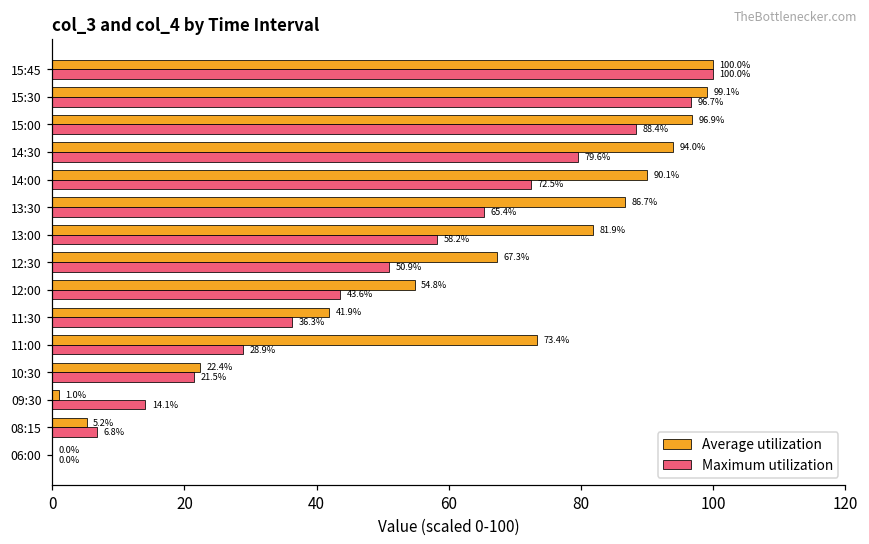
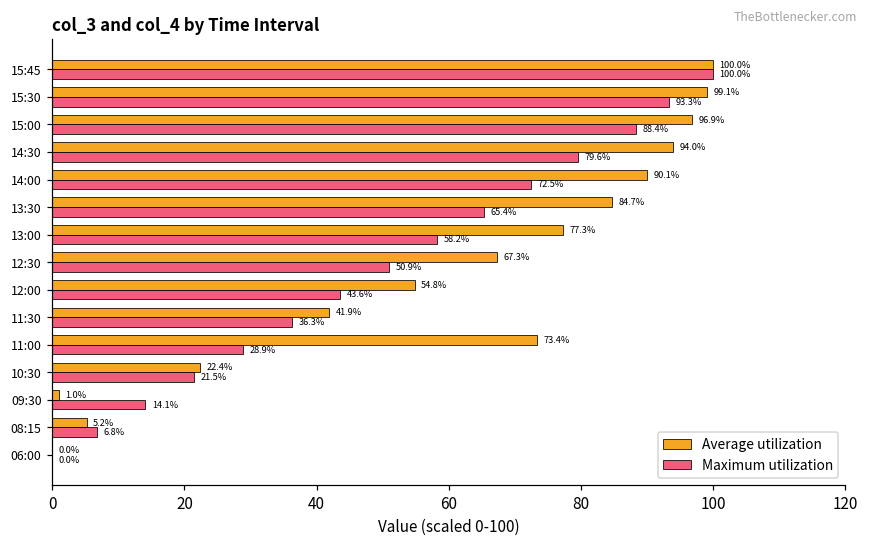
Maximum utilization, 15:30: 96.7% -> 93.3%
Average utilization, 13:30: 86.7% -> 84.7%
Average utilization, 13:00: 81.9% -> 77.3%
